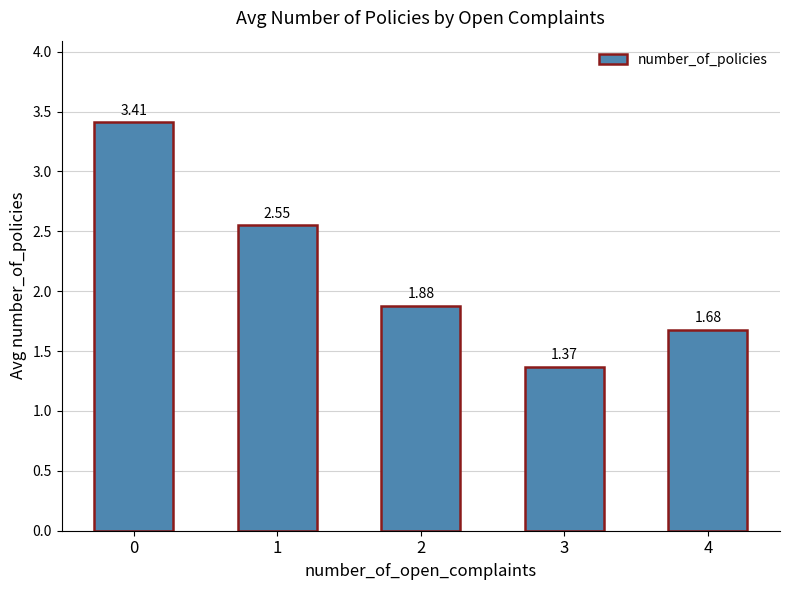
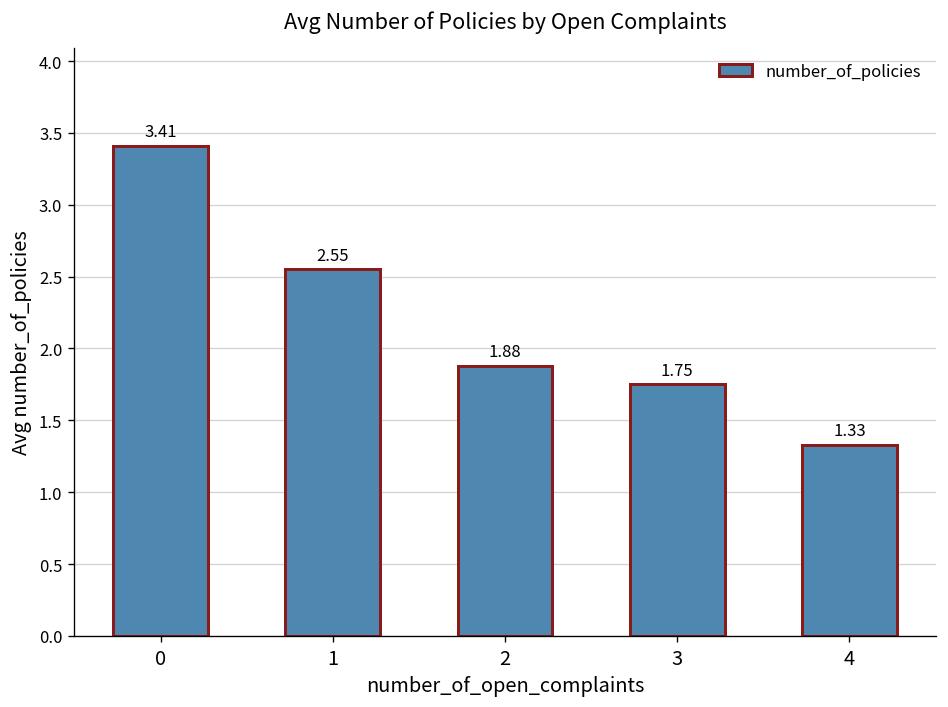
3: 1.37 -> 1.75
4: 1.68 -> 1.33
